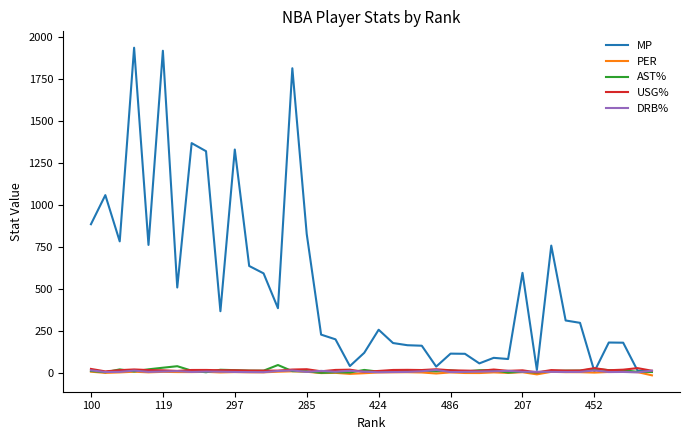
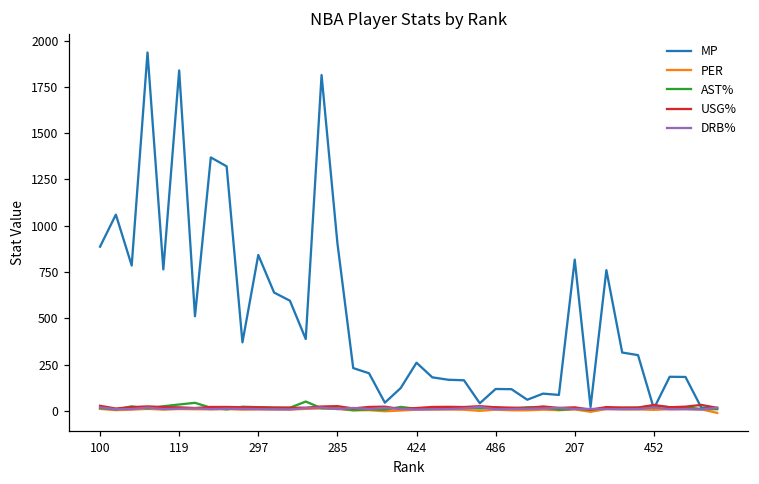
MP, 119: 1920 -> 1840
MP, 297: 1330 -> 840
MP, 285: 830 -> 910
MP, 207: 600 -> 820
